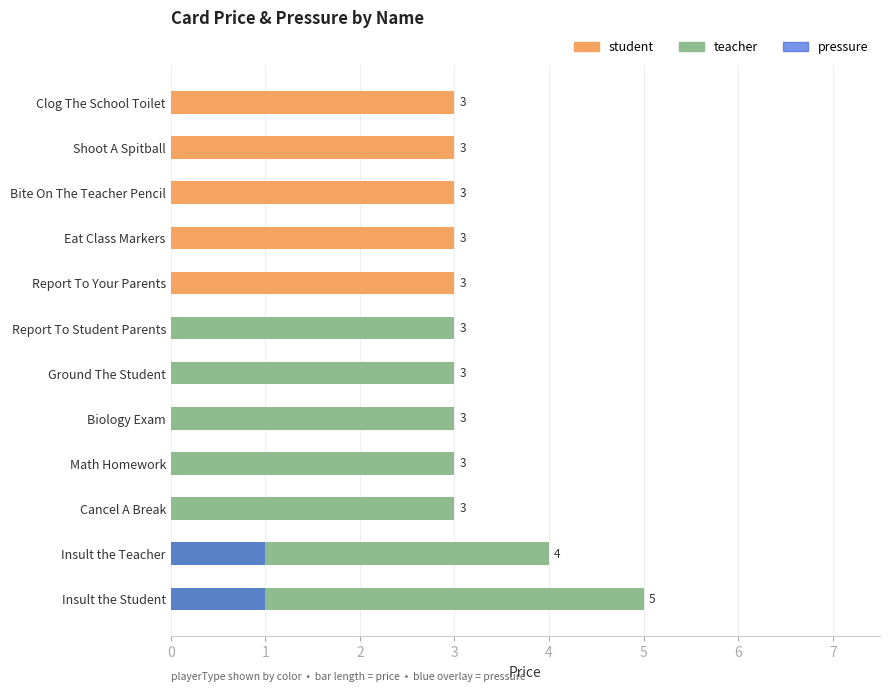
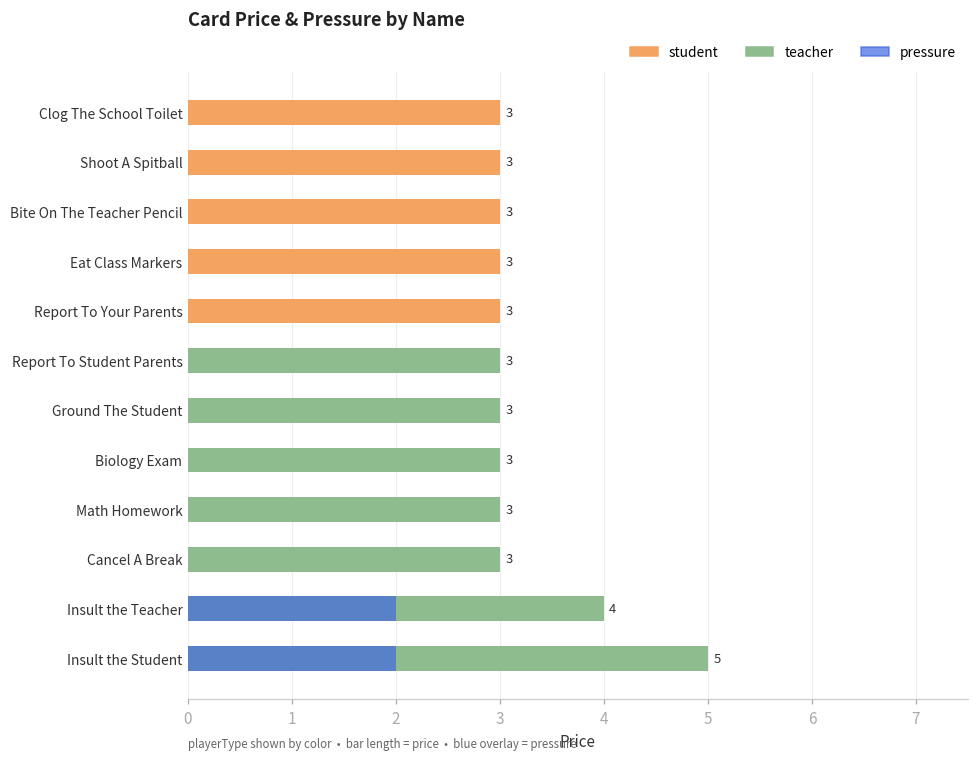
pressure, Insult the Teacher: 1 -> 2
pressure, Insult the Student: 1 -> 2
